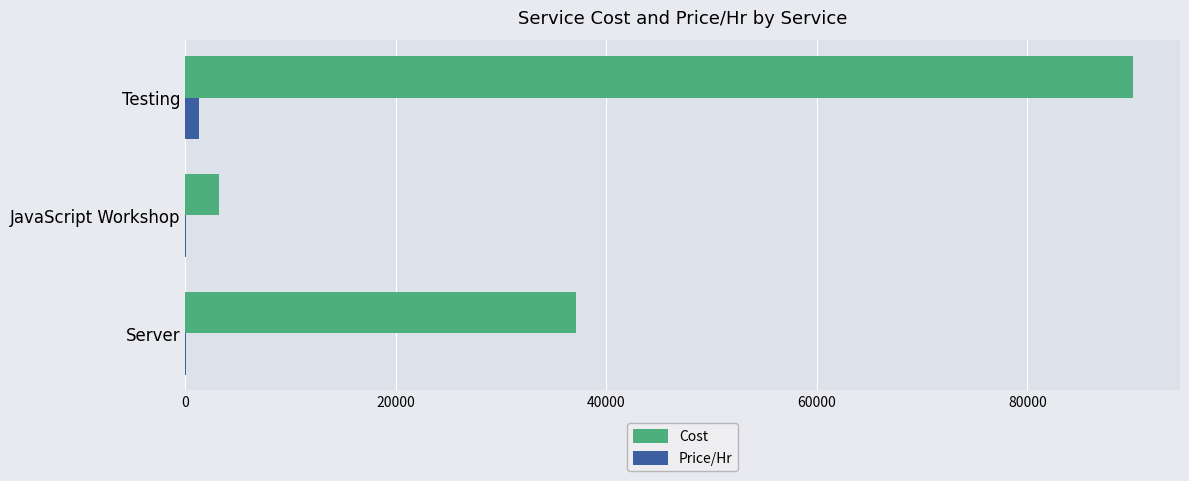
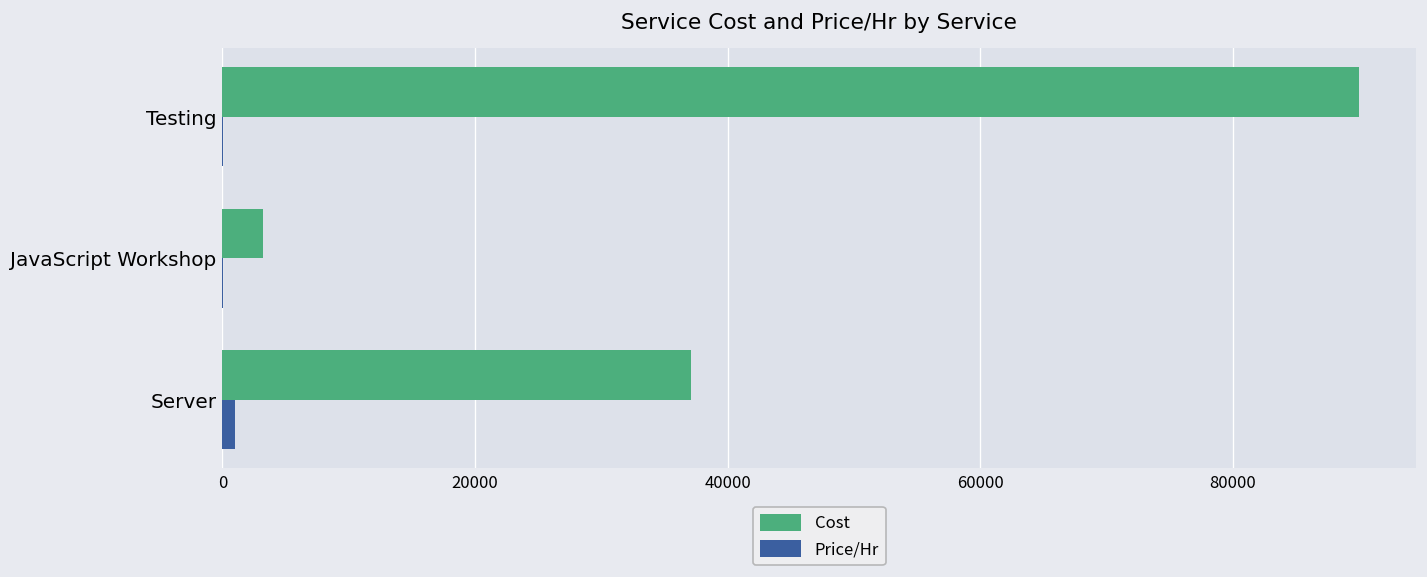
Price/Hr, Testing: 1300 -> 0
Price/Hr, Server: 0 -> 1000
